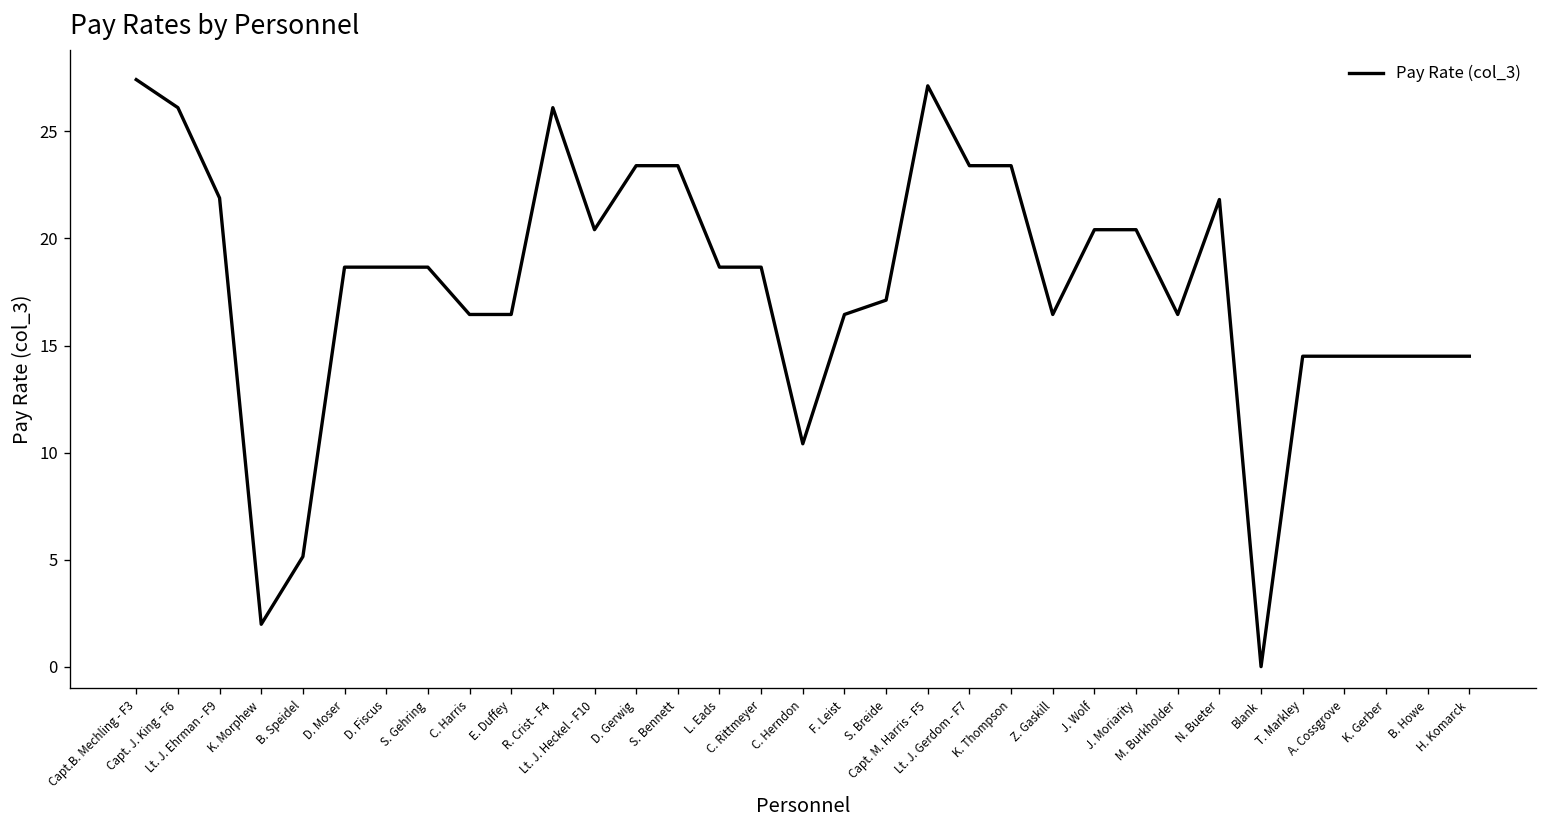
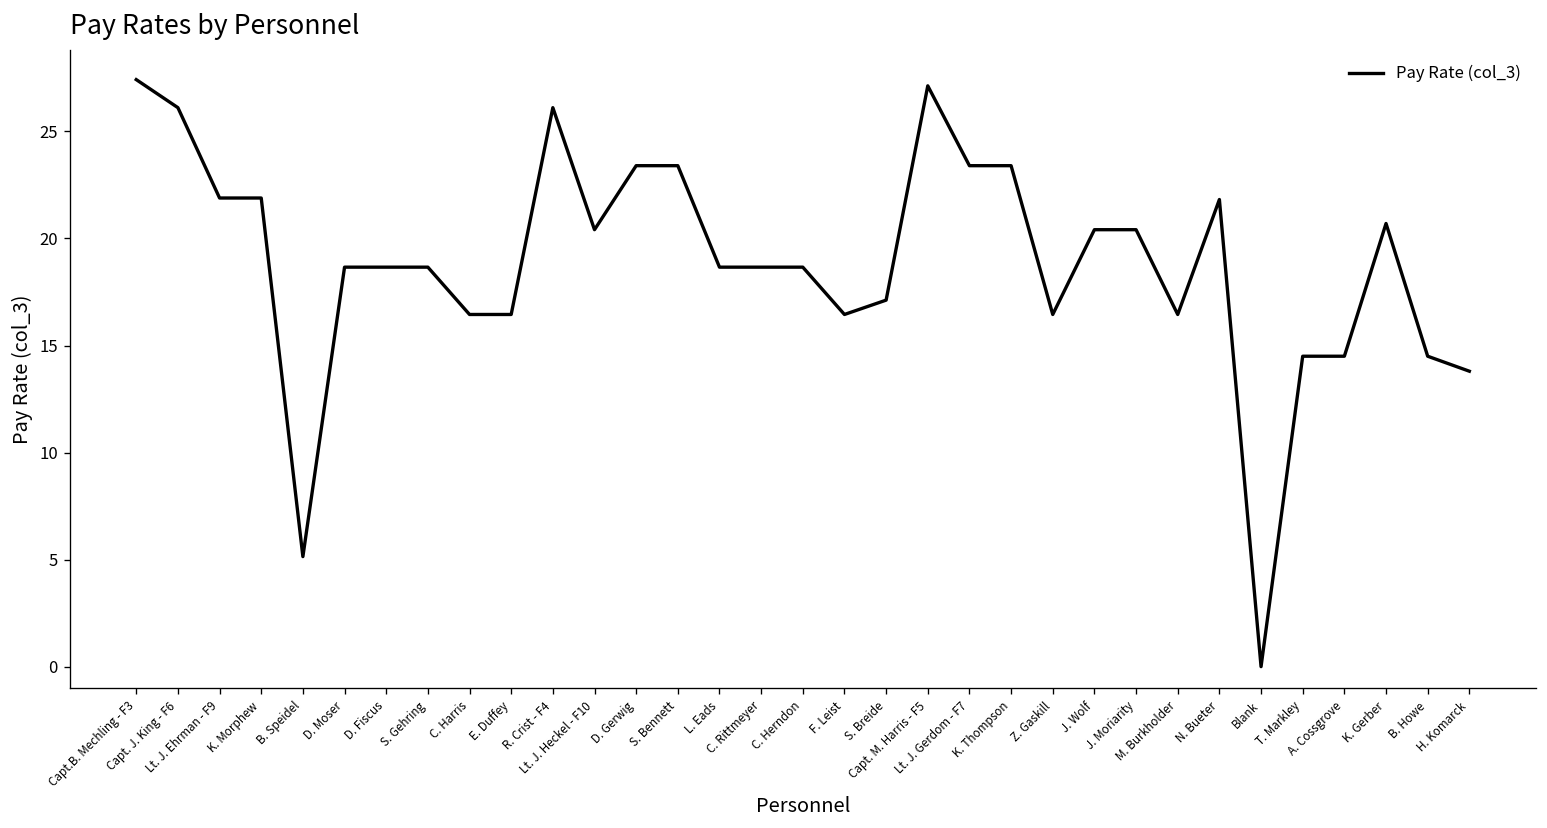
K. Morphew: 2.0 -> 21.9
C. Herndon: 10.4 -> 18.7
K. Gerber: 14.5 -> 20.7
H. Komarck: 14.5 -> 13.8
